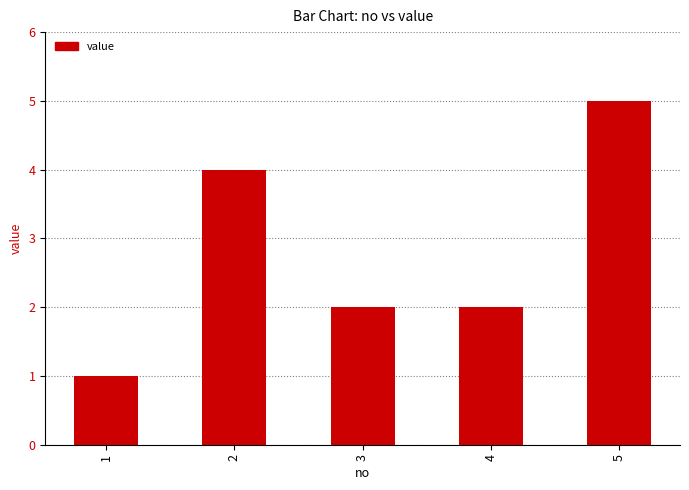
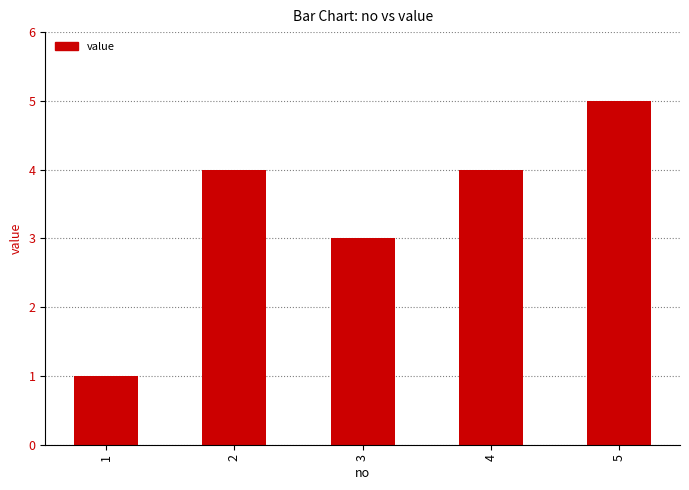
3: 2 -> 3
4: 2 -> 4
